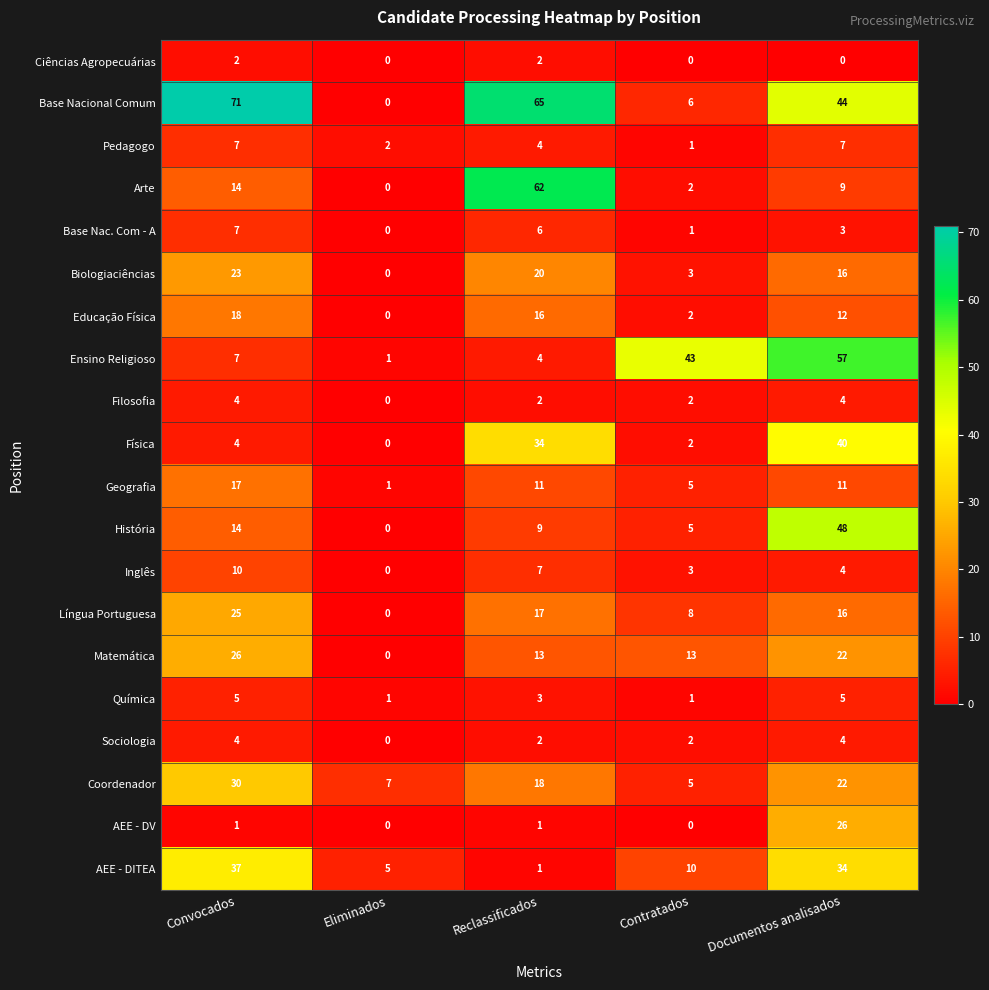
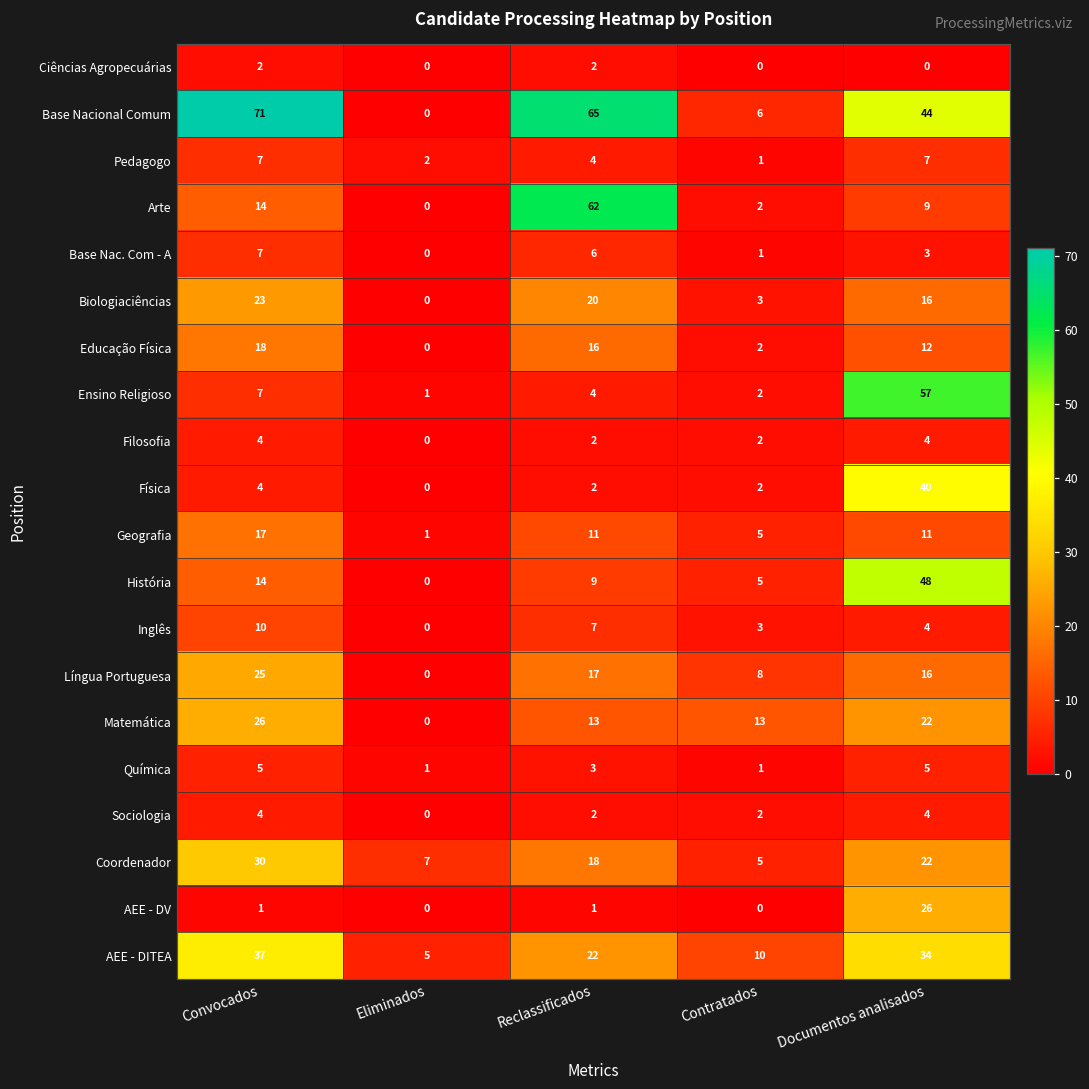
Ensino Religioso, Contratados: 43 -> 2
Física, Reclassificados: 34 -> 2
AEE - DITEA, Reclassificados: 1 -> 22
